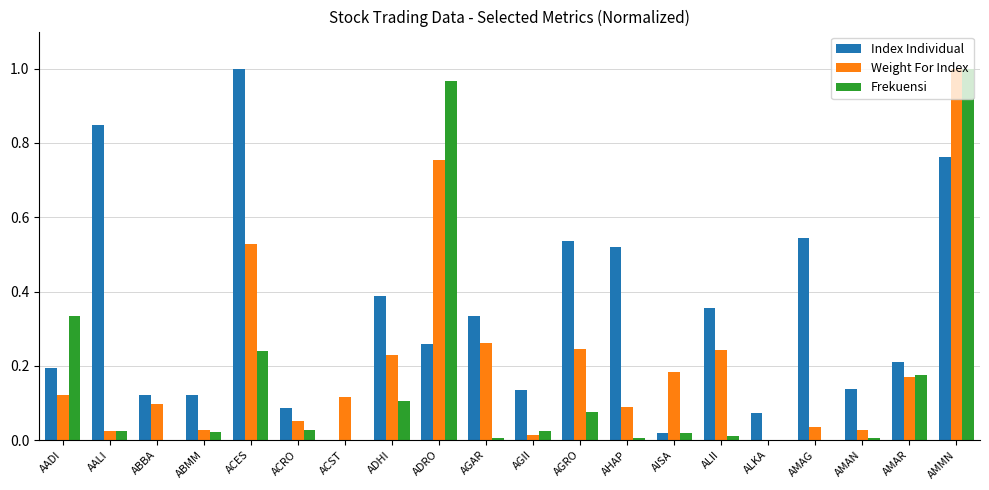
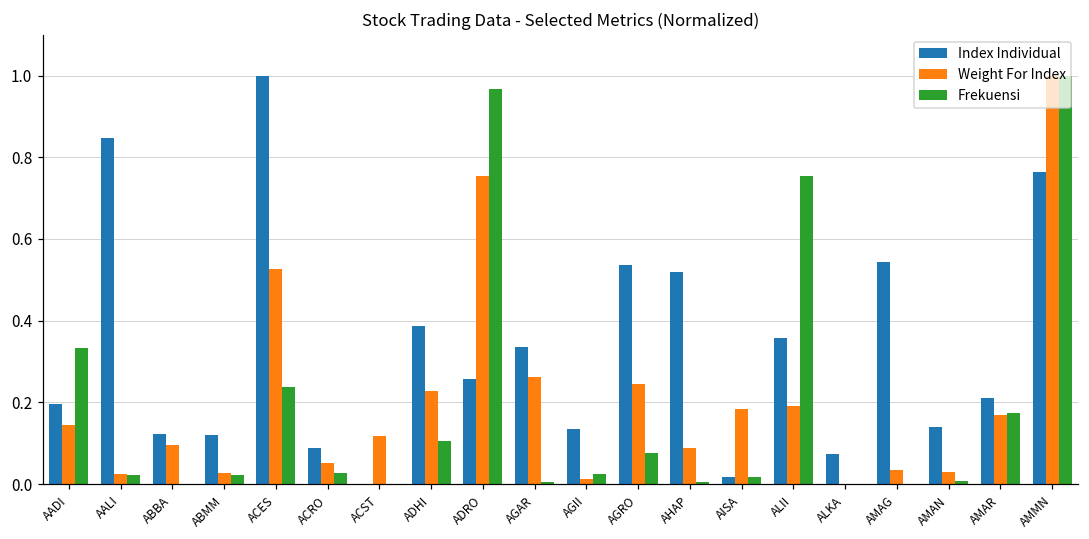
Weight For Index, AADI: 0.12 -> 0.15
Weight For Index, ALII: 0.24 -> 0.19
Frekuensi, ALII: 0.01 -> 0.75
